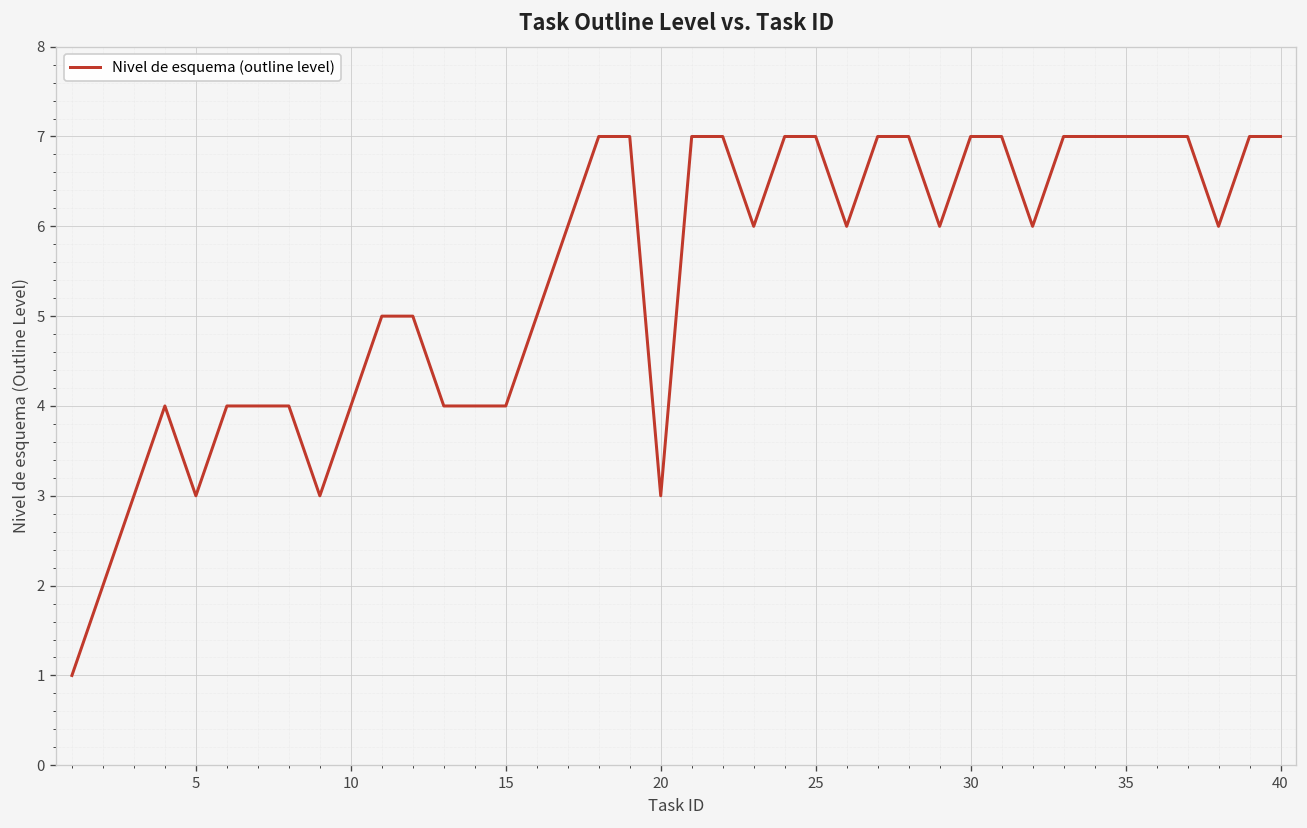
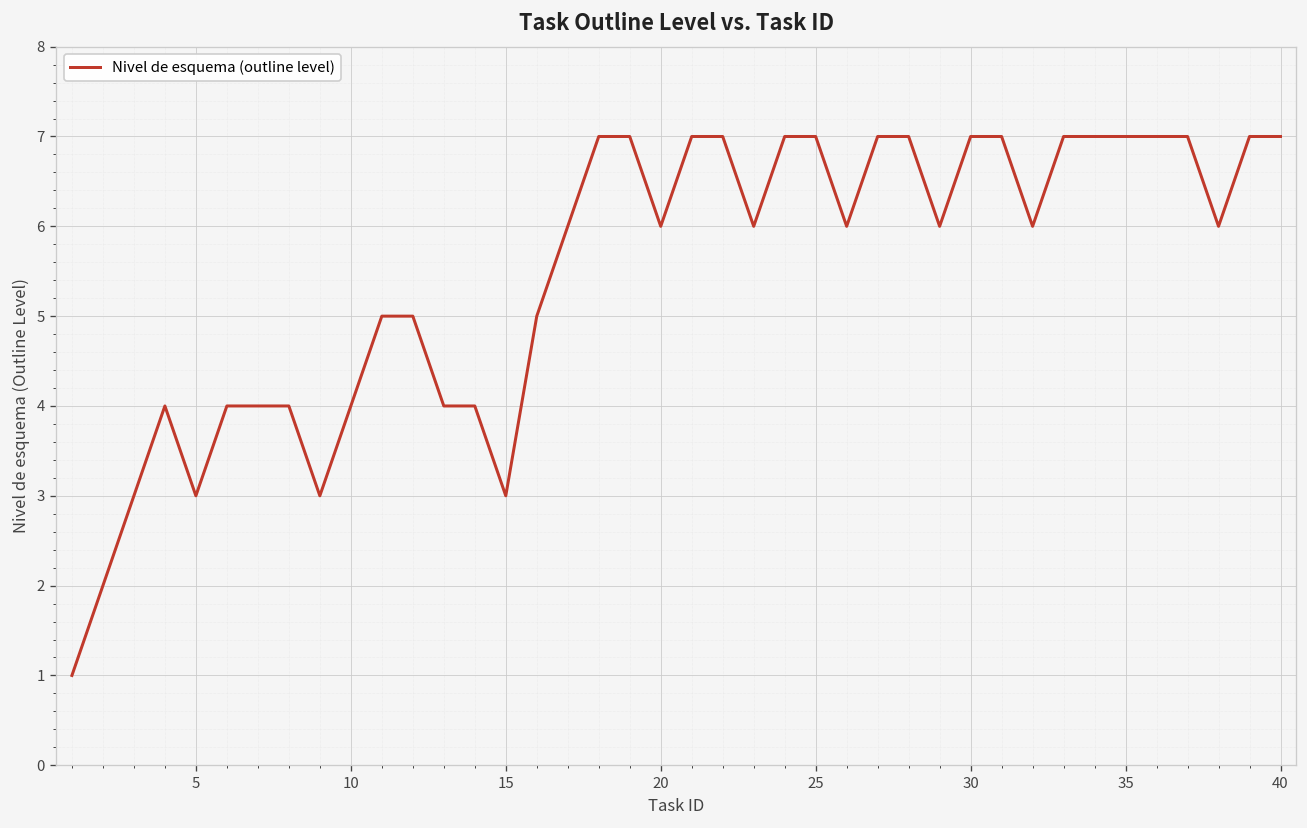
15: 4 -> 3
20: 3 -> 6
